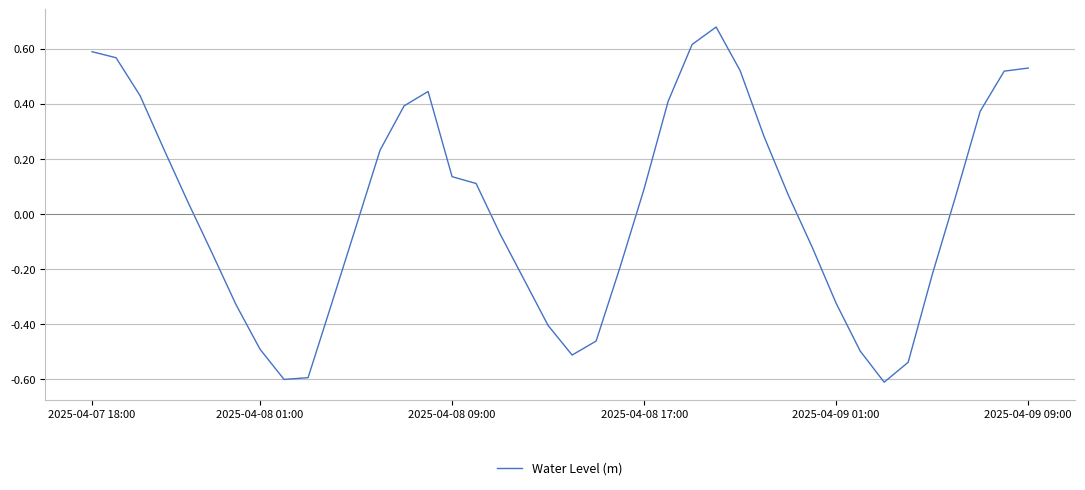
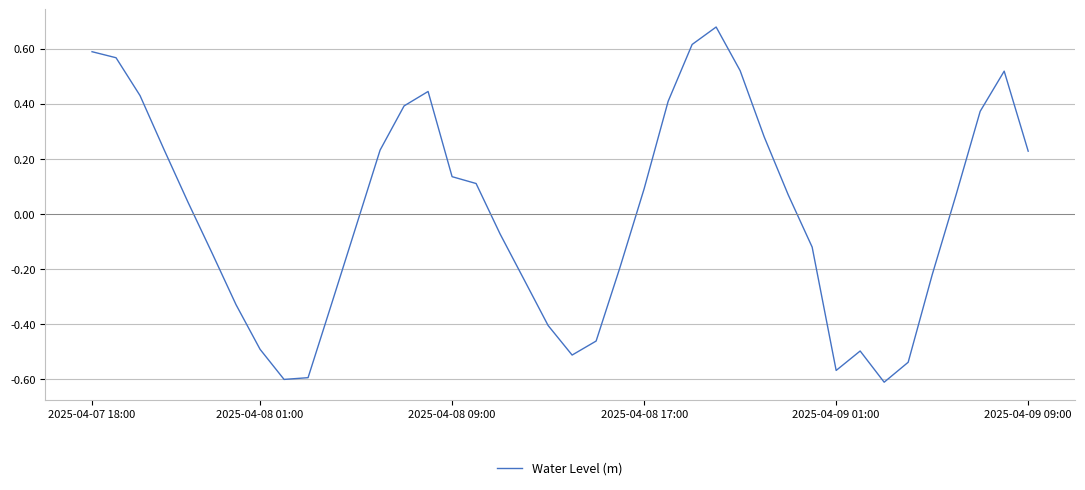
2025-04-09 01:00: -0.32 -> -0.57
2025-04-09 09:00: 0.53 -> 0.23
